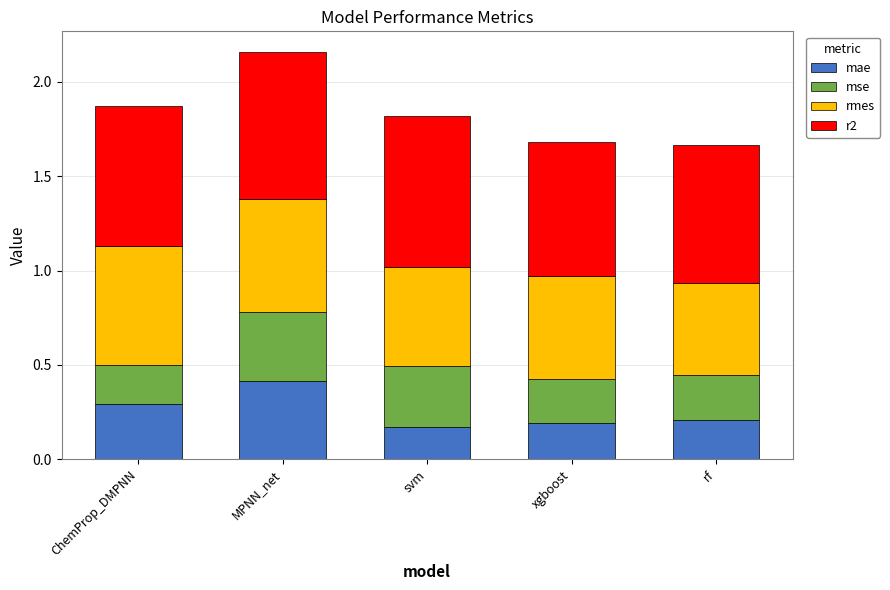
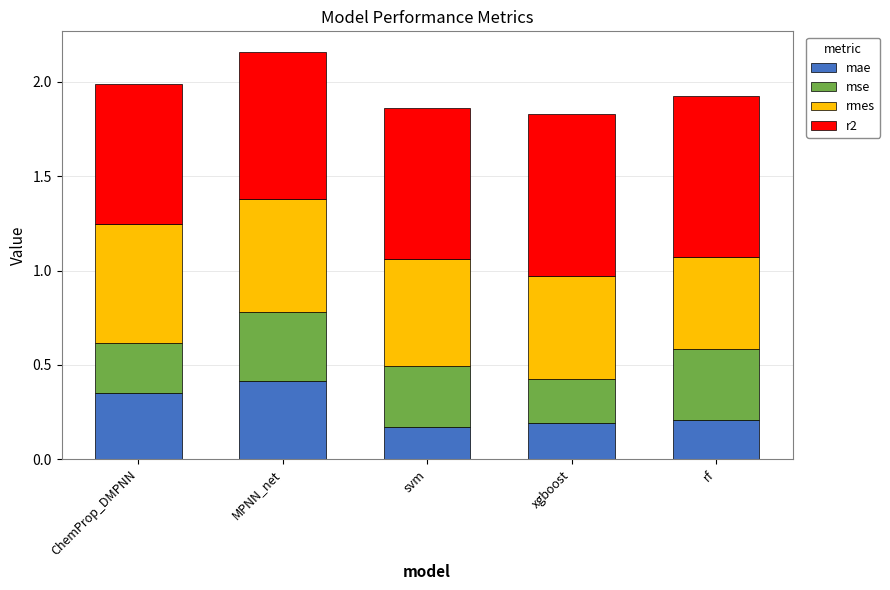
mae, ChemProp_DMPNN: 0.29 -> 0.35
mse, ChemProp_DMPNN: 0.21 -> 0.27
rmes, svm: 0.52 -> 0.57
r2, xgboost: 0.71 -> 0.86
mse, rf: 0.24 -> 0.37
r2, rf: 0.73 -> 0.85
